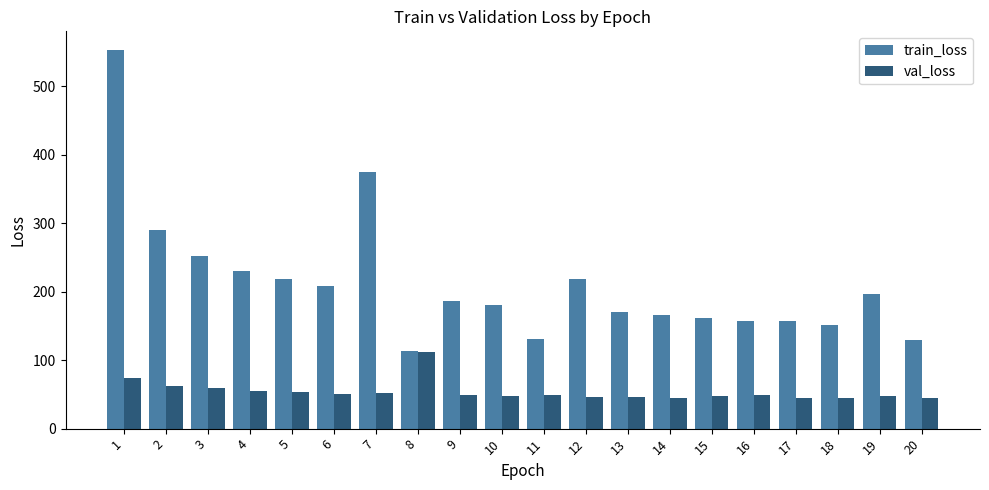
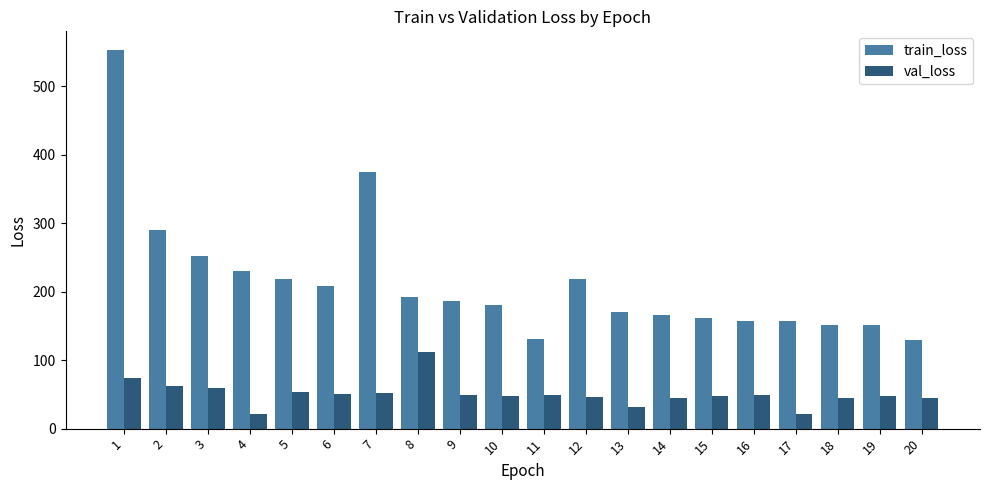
val_loss, 4: 50 -> 20
train_loss, 8: 110 -> 190
val_loss, 13: 50 -> 30
val_loss, 17: 50 -> 20
train_loss, 19: 200 -> 150
